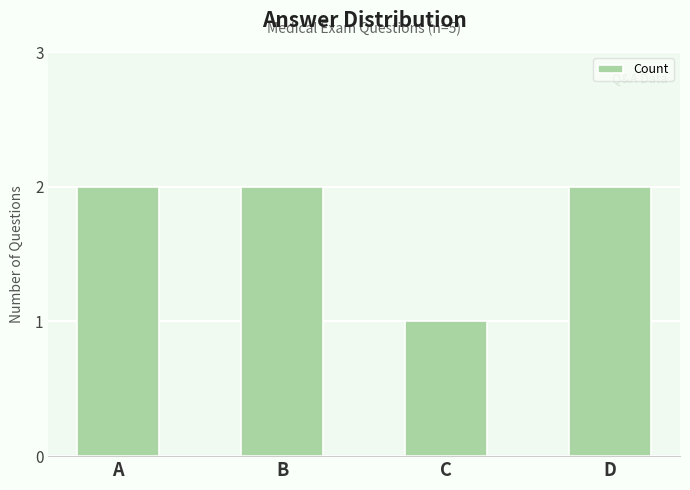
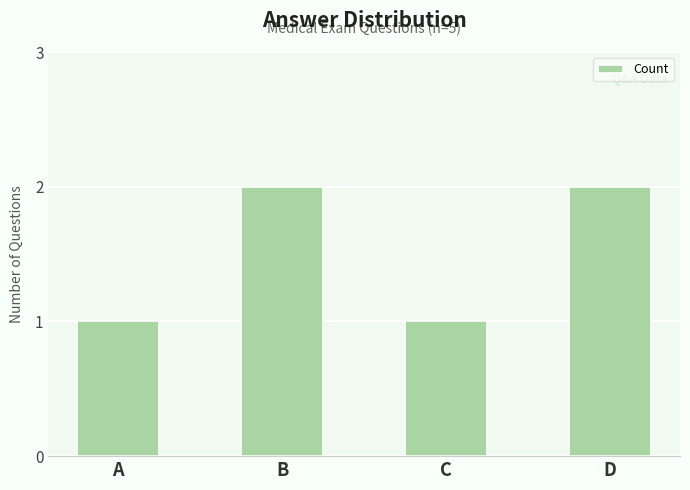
A: 2 -> 1
